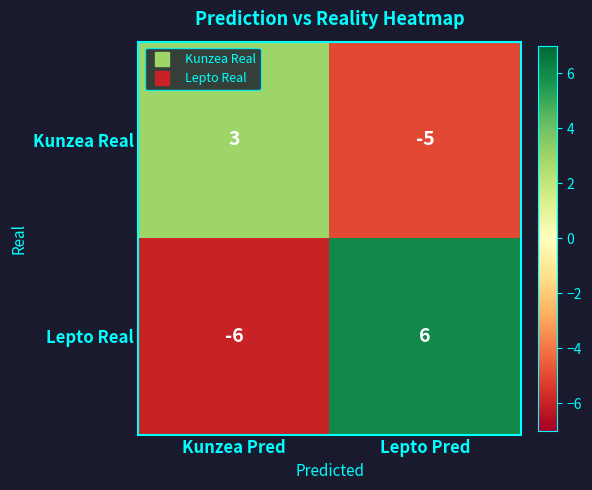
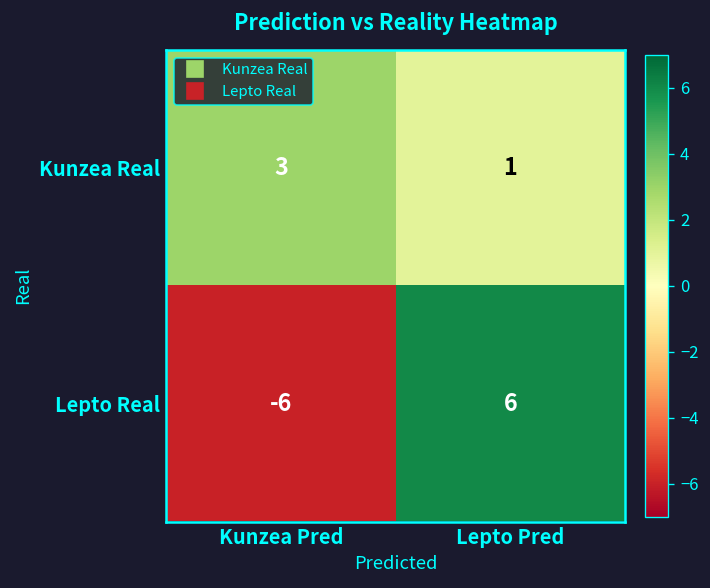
Kunzea Real, Lepto Pred: -5 -> 1
